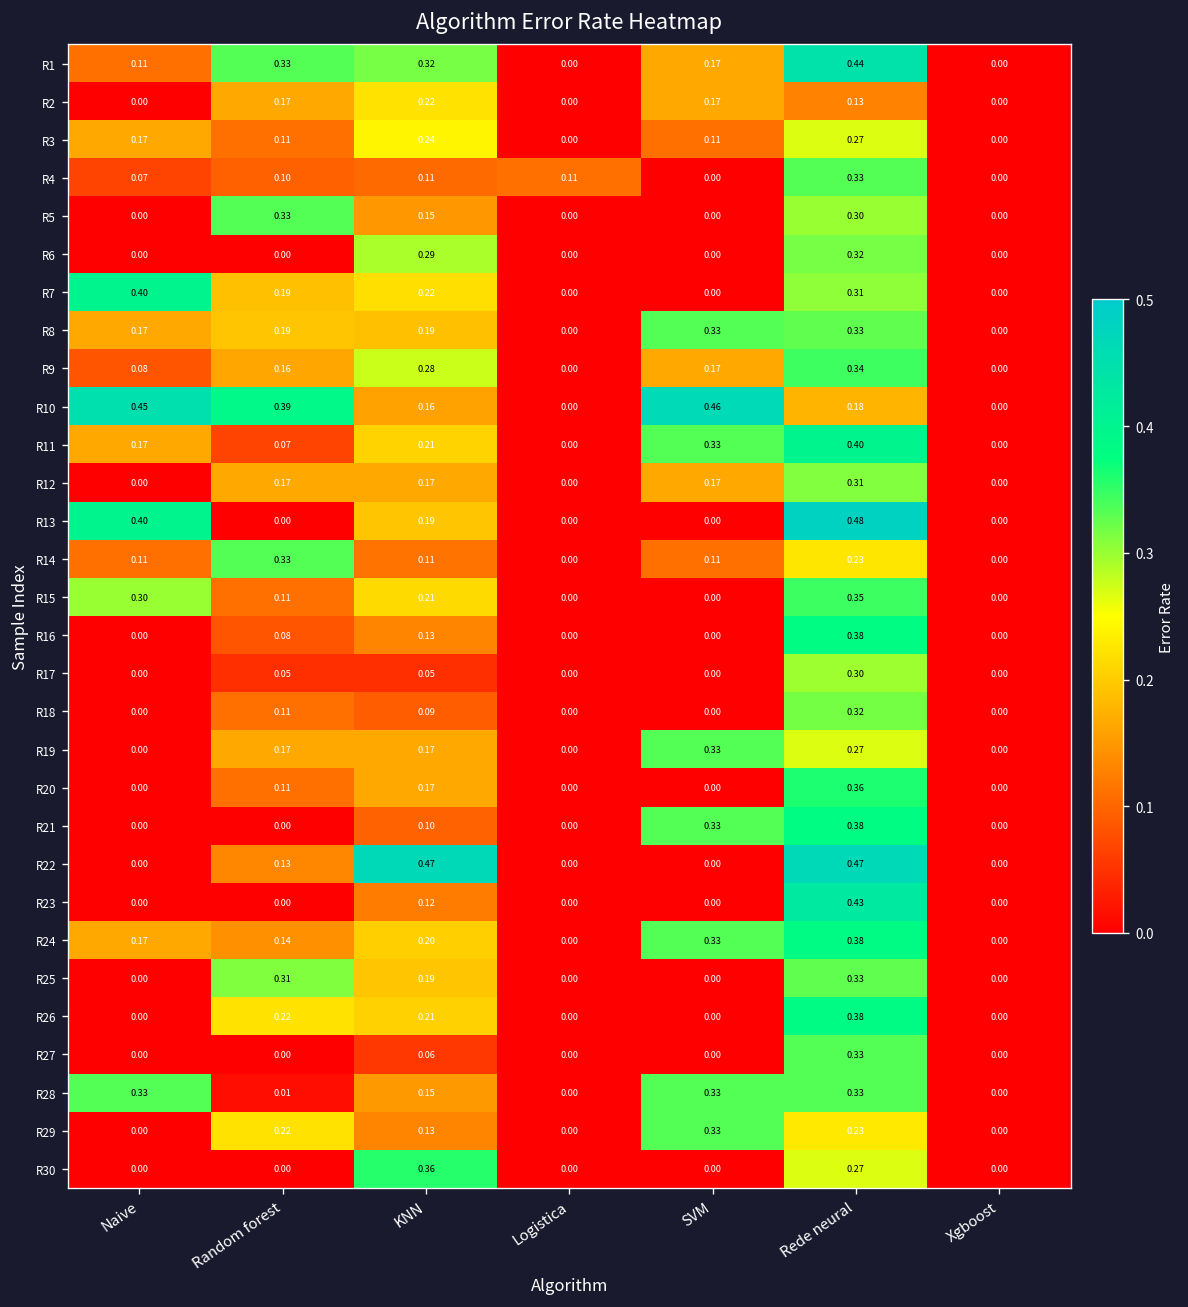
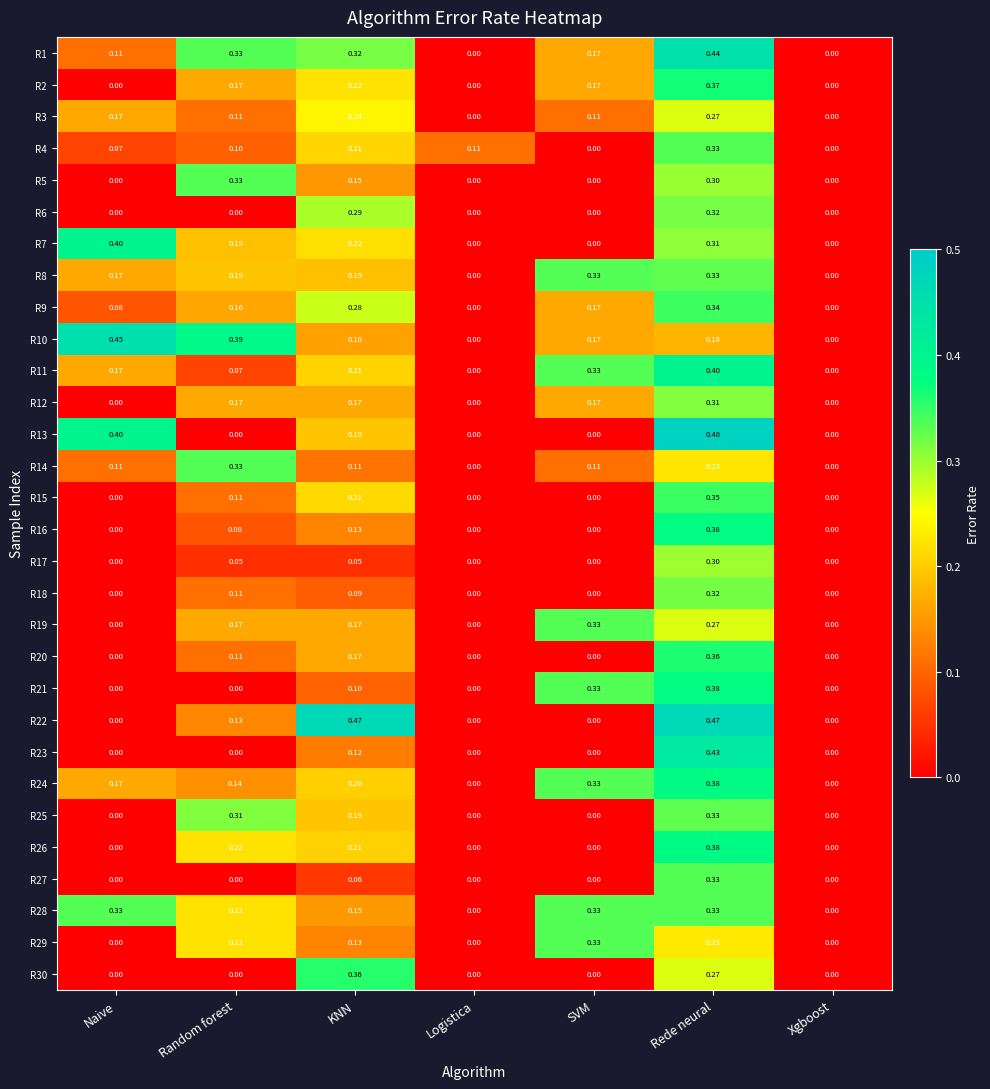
R2, Rede neural: 0.13 -> 0.37
R4, KNN: 0.11 -> 0.21
R10, SVM: 0.46 -> 0.17
R15, Naive: 0.30 -> 0.00
R28, Random forest: 0.01 -> 0.22
